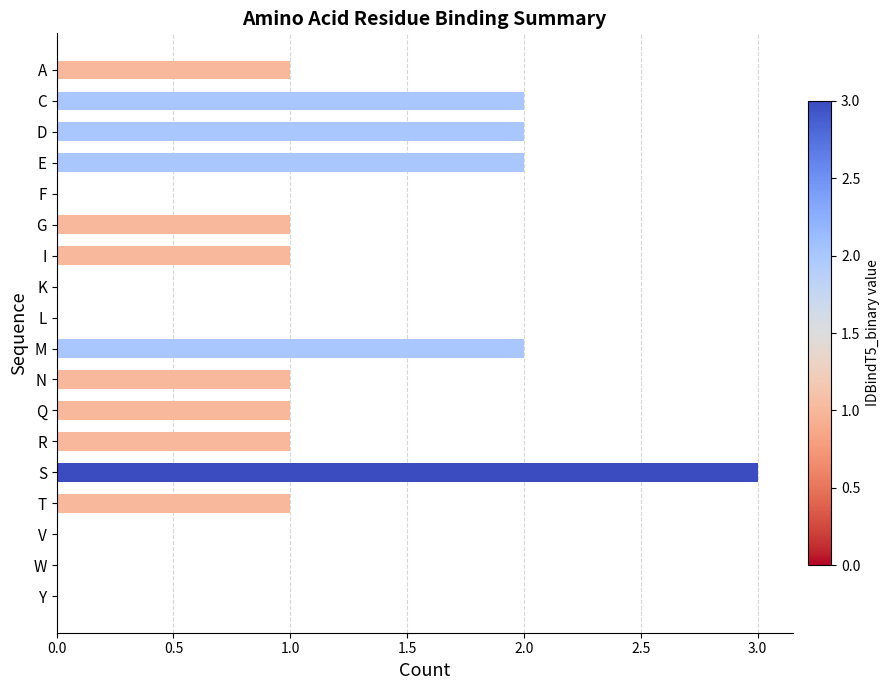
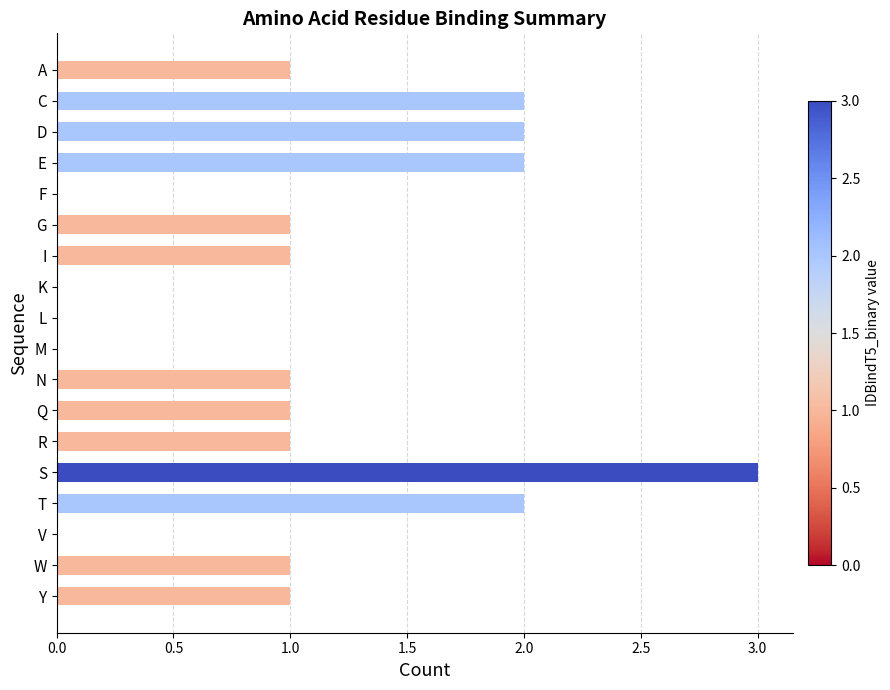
M: 2 -> 0
T: 1 -> 2
W: 0 -> 1
Y: 0 -> 1
